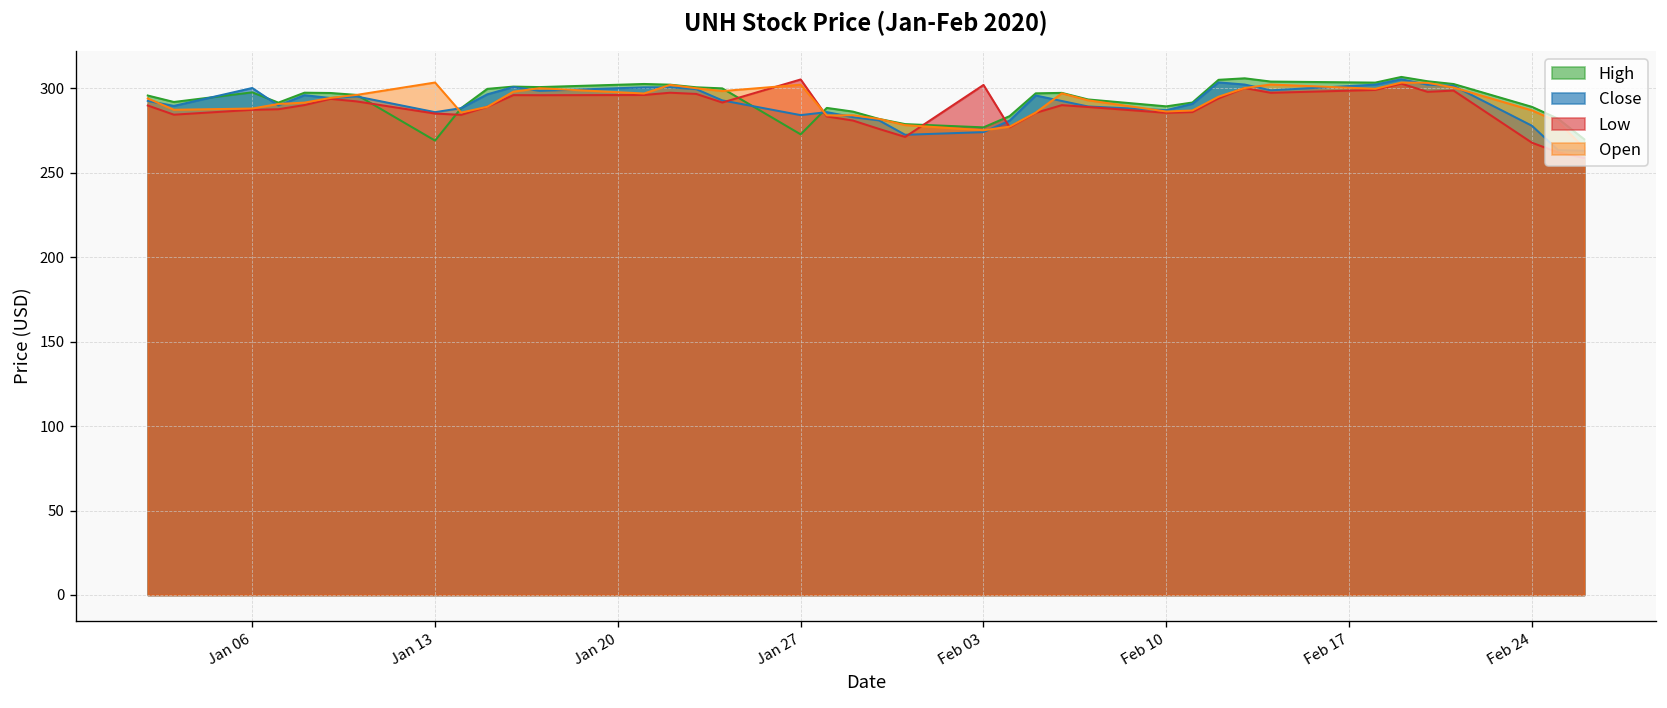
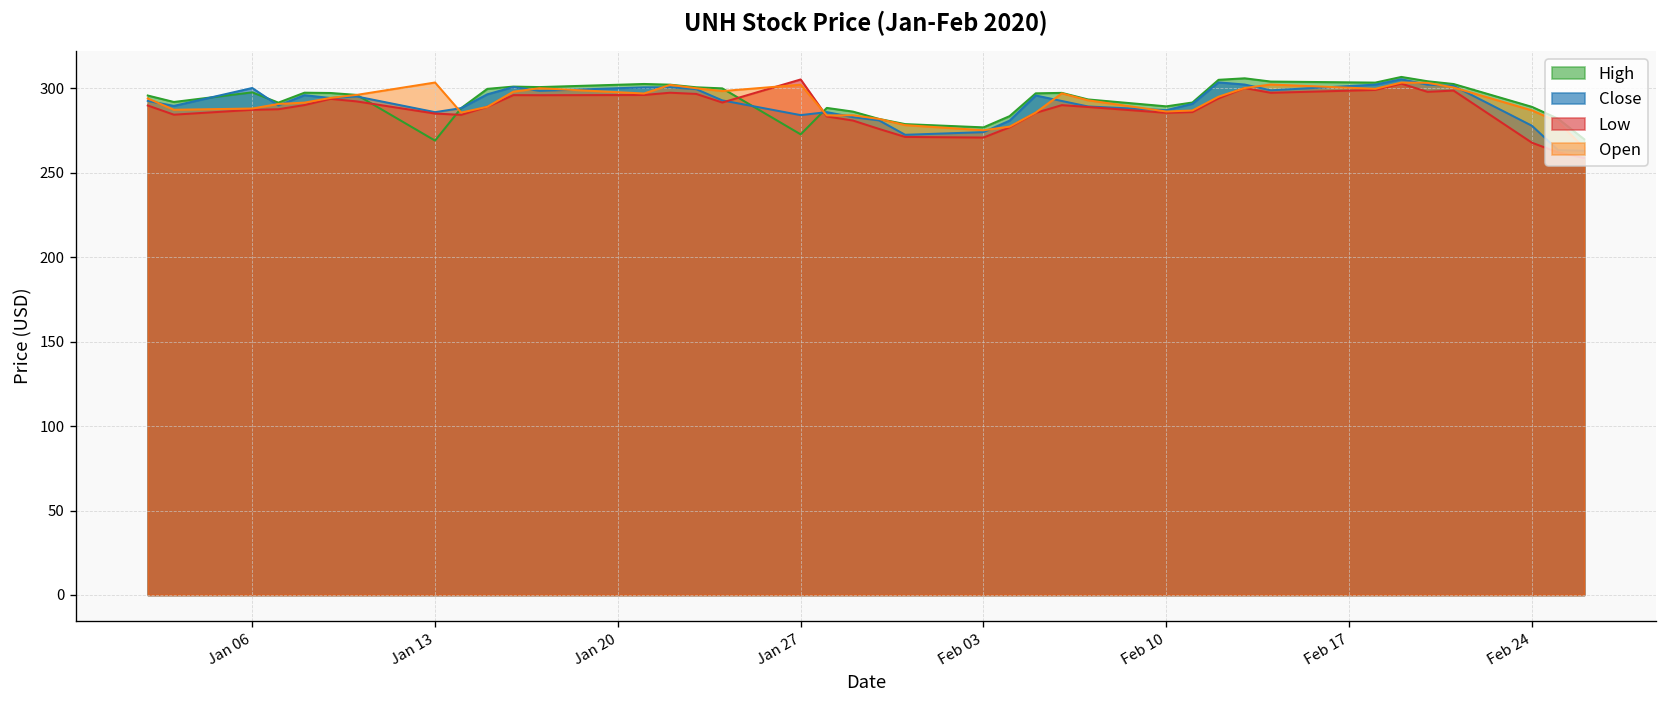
Low, Feb 03: 302 -> 271
